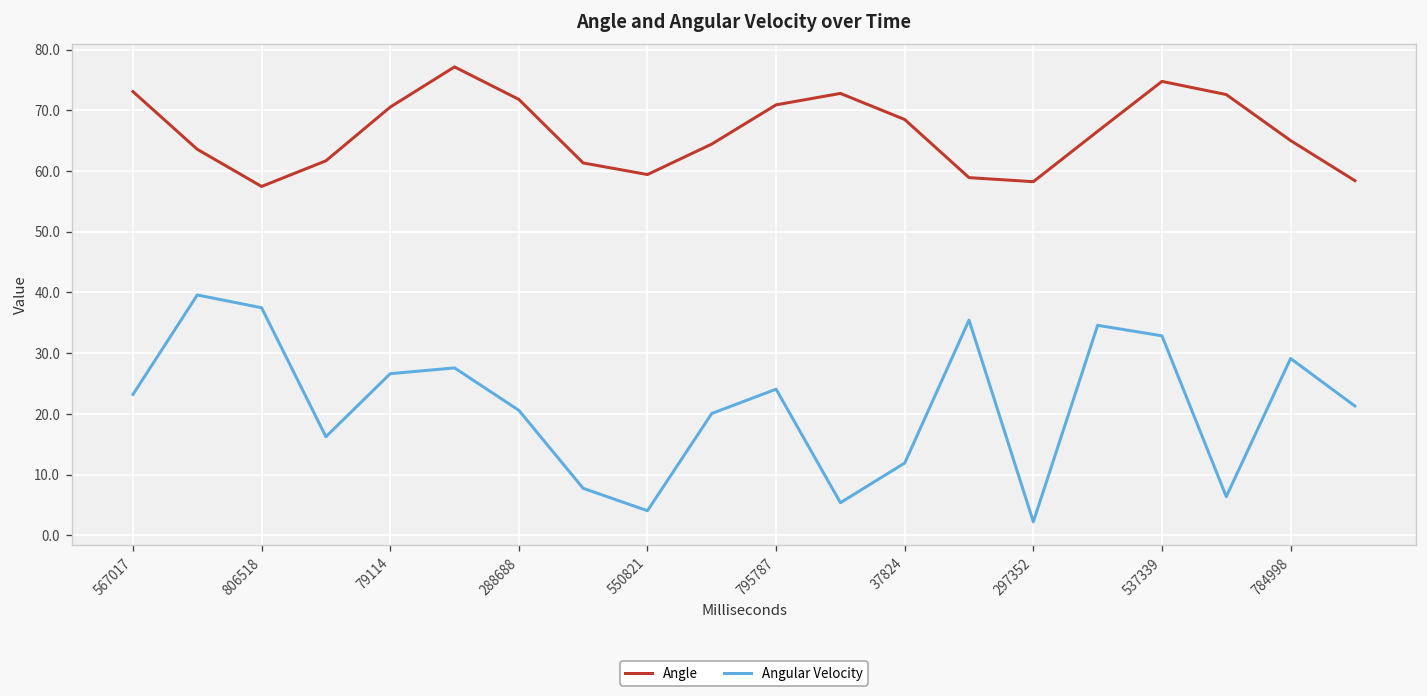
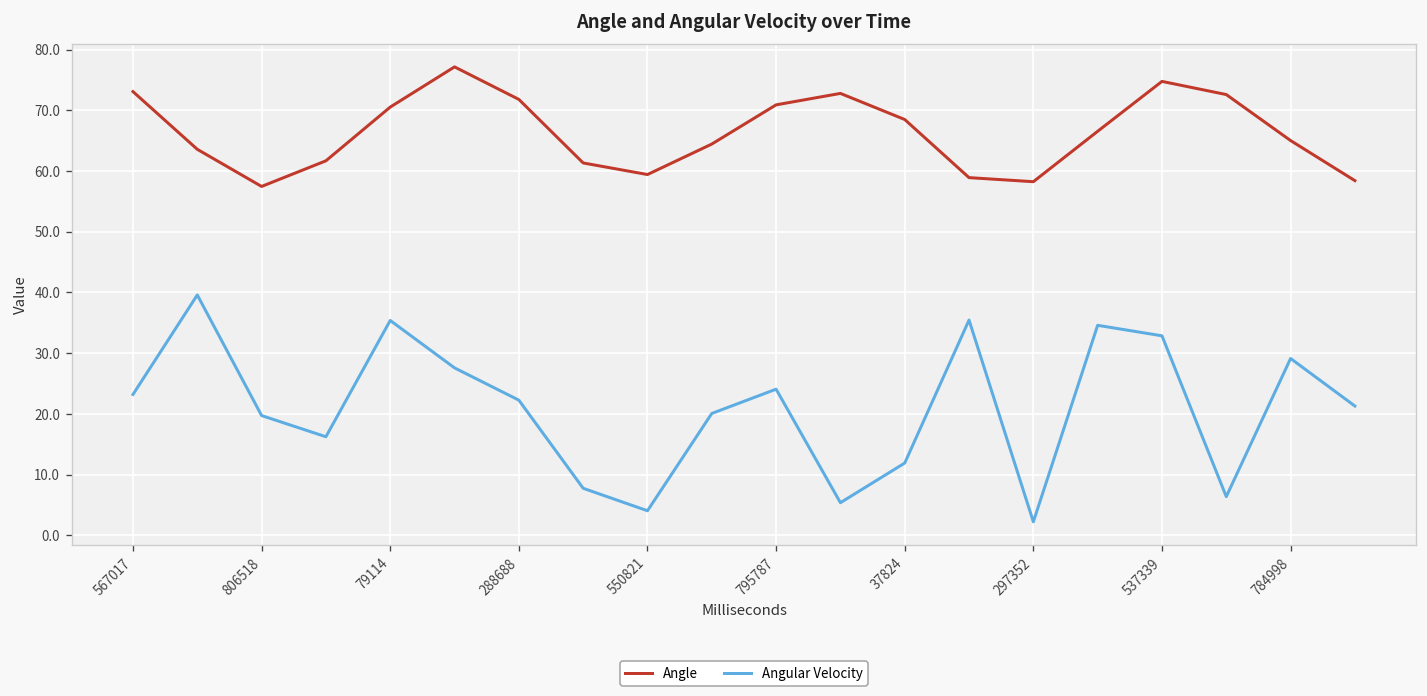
Angular Velocity, 806518: 37 -> 20
Angular Velocity, 79114: 27 -> 35
Angular Velocity, 288688: 21 -> 22
